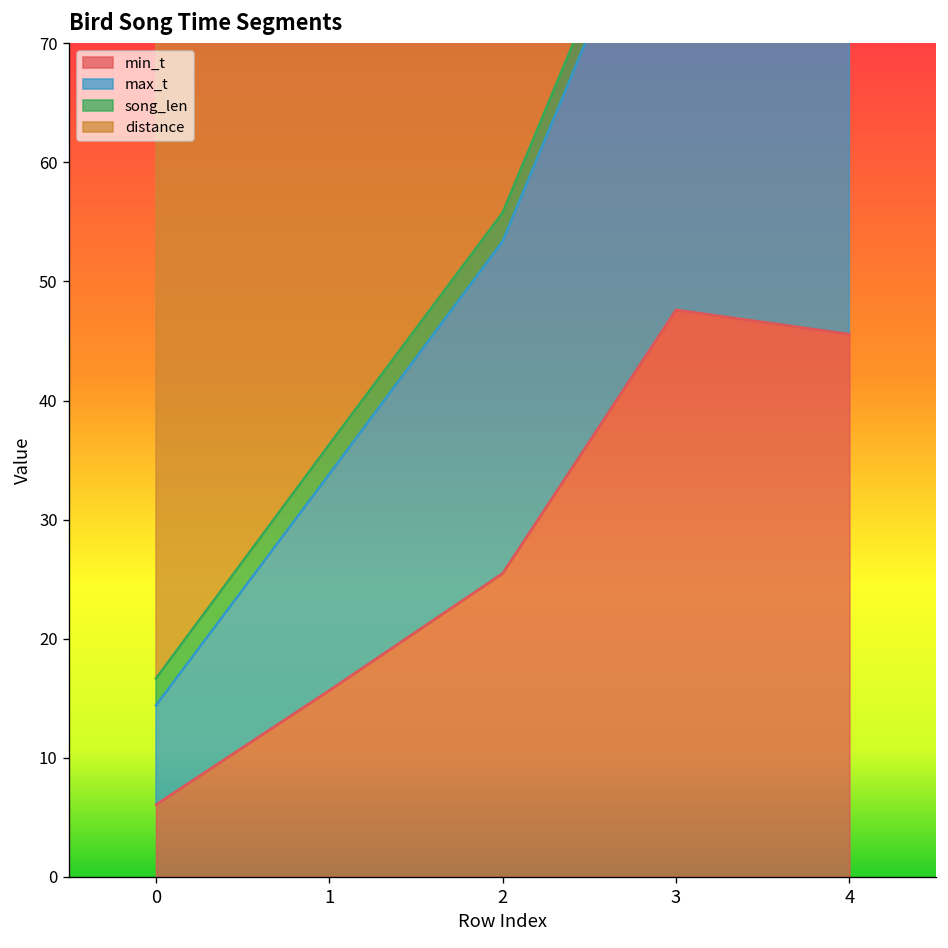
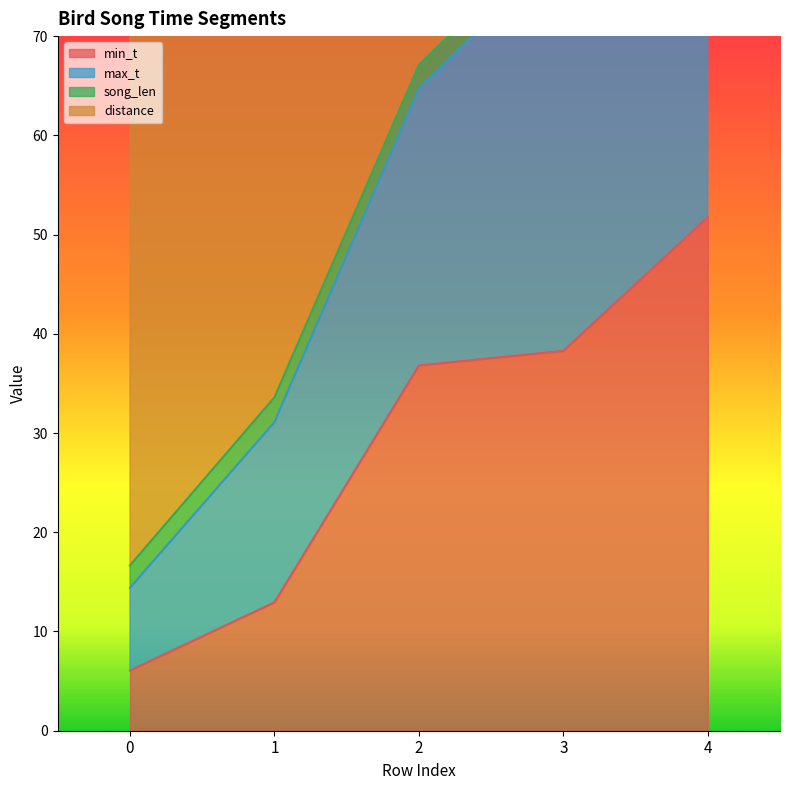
min_t, 1: 16 -> 13
min_t, 2: 25 -> 37
min_t, 3: 48 -> 38
min_t, 4: 46 -> 52
